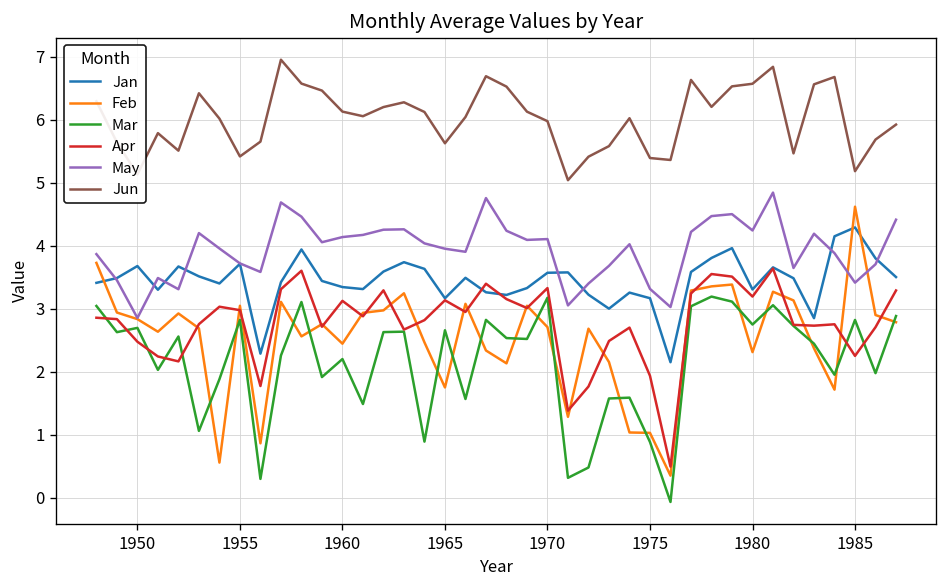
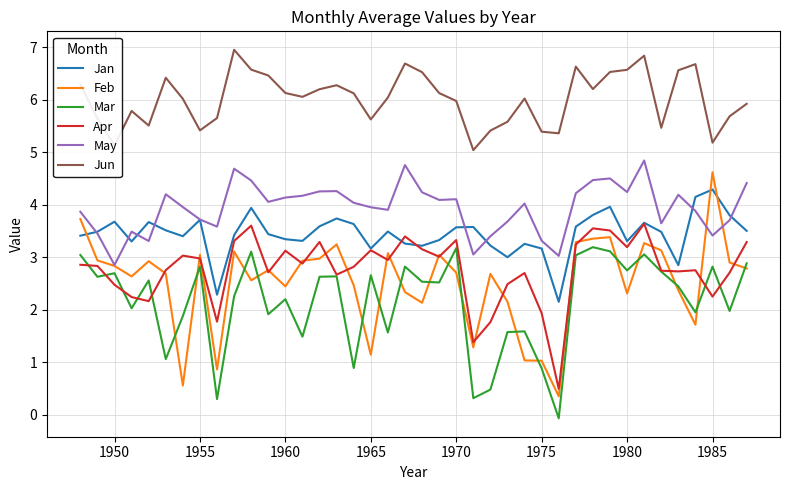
Feb, 1965: 1.7 -> 1.1
